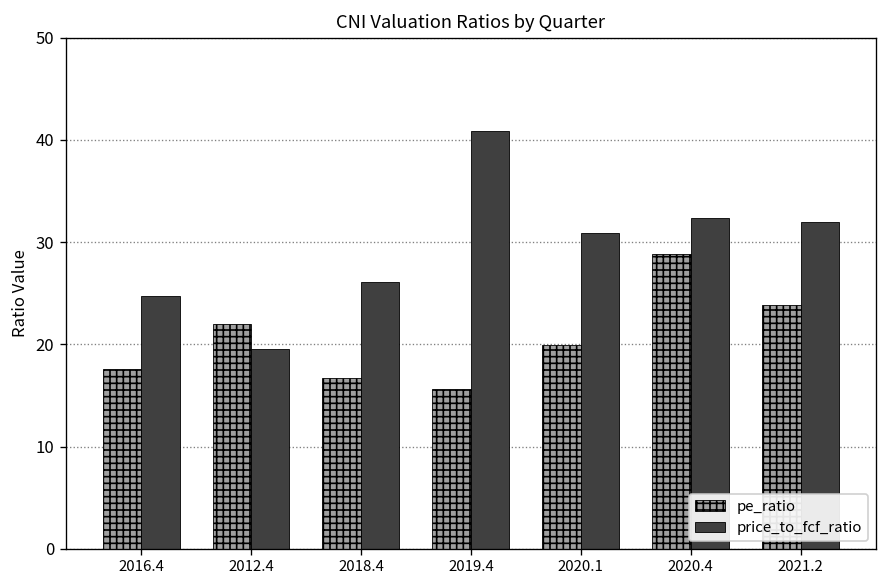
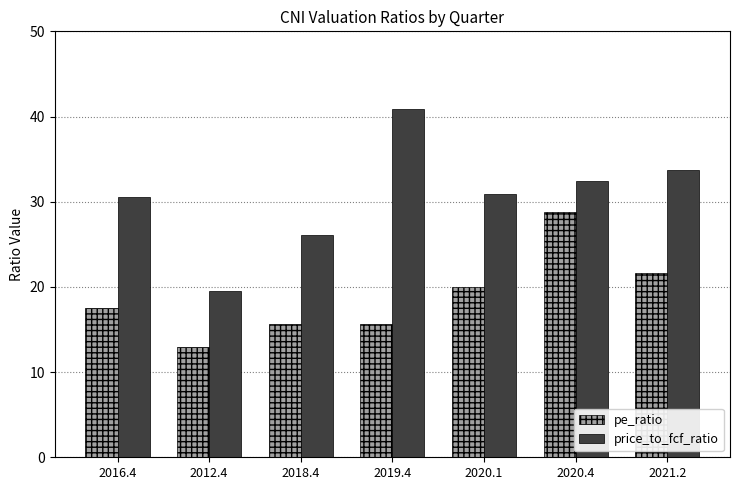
price_to_fcf_ratio, 2016.4: 25 -> 31
pe_ratio, 2012.4: 22 -> 13
pe_ratio, 2018.4: 17 -> 16
pe_ratio, 2021.2: 24 -> 22
price_to_fcf_ratio, 2021.2: 32 -> 34
